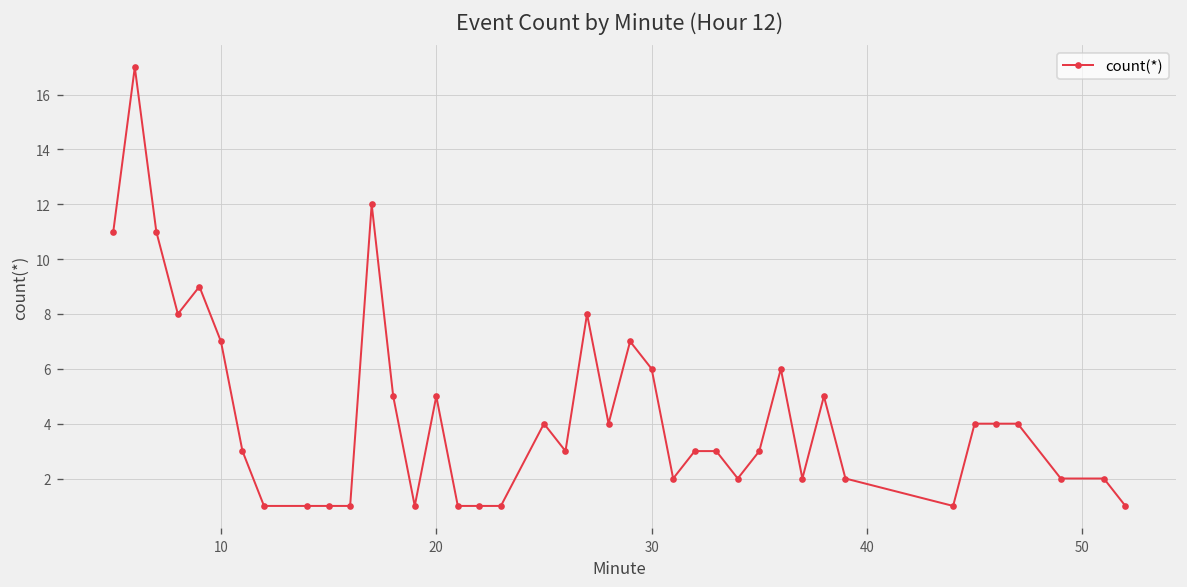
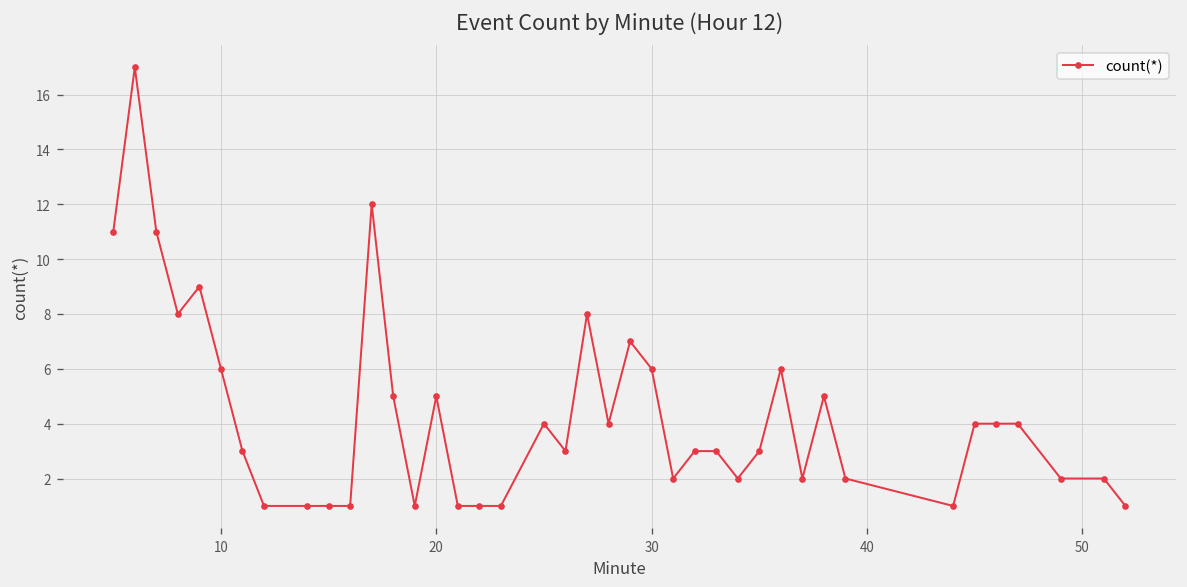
10: 7 -> 6
